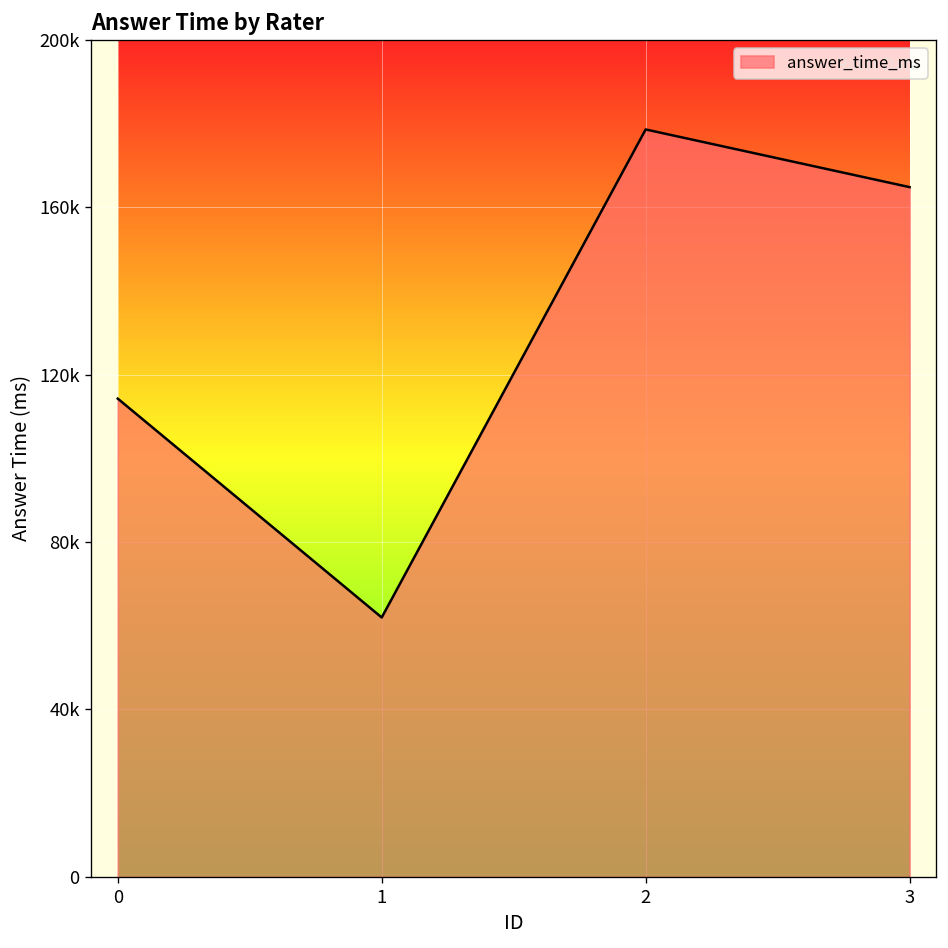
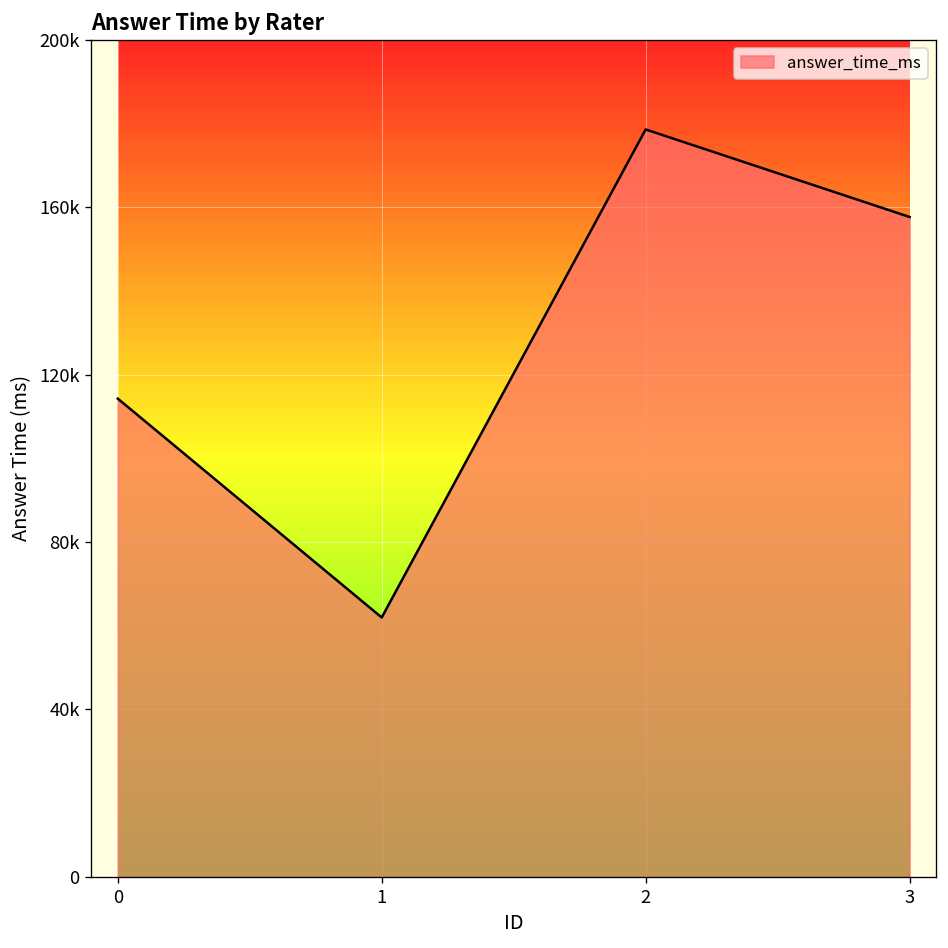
3: 165000 -> 158000
